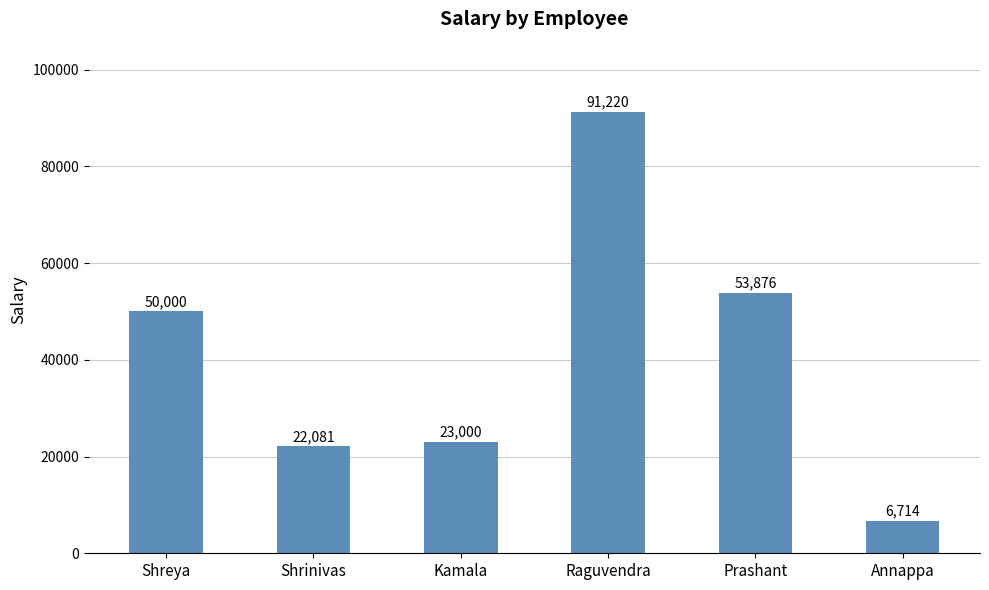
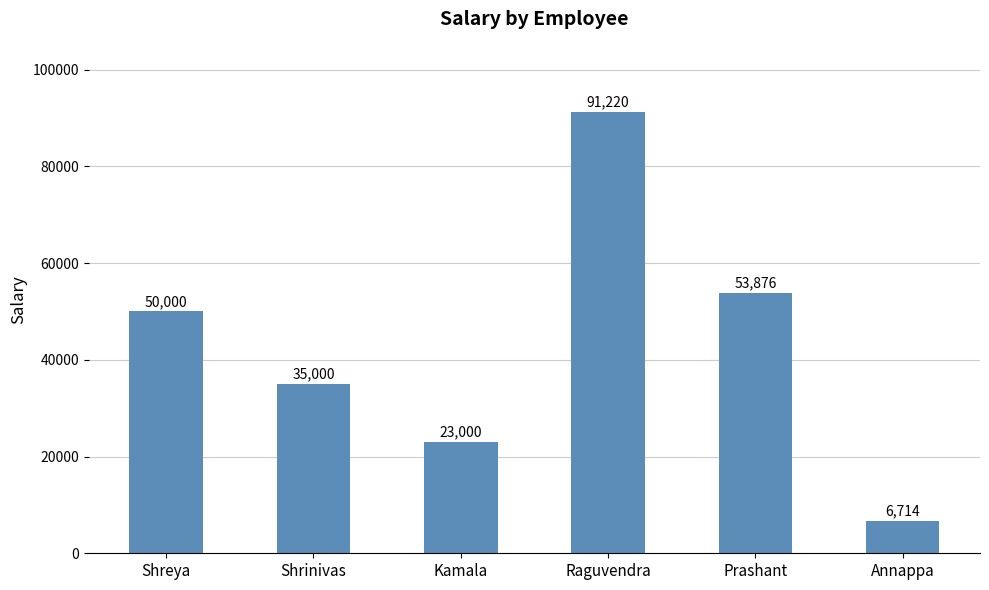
Shrinivas: 22,081 -> 35,000
